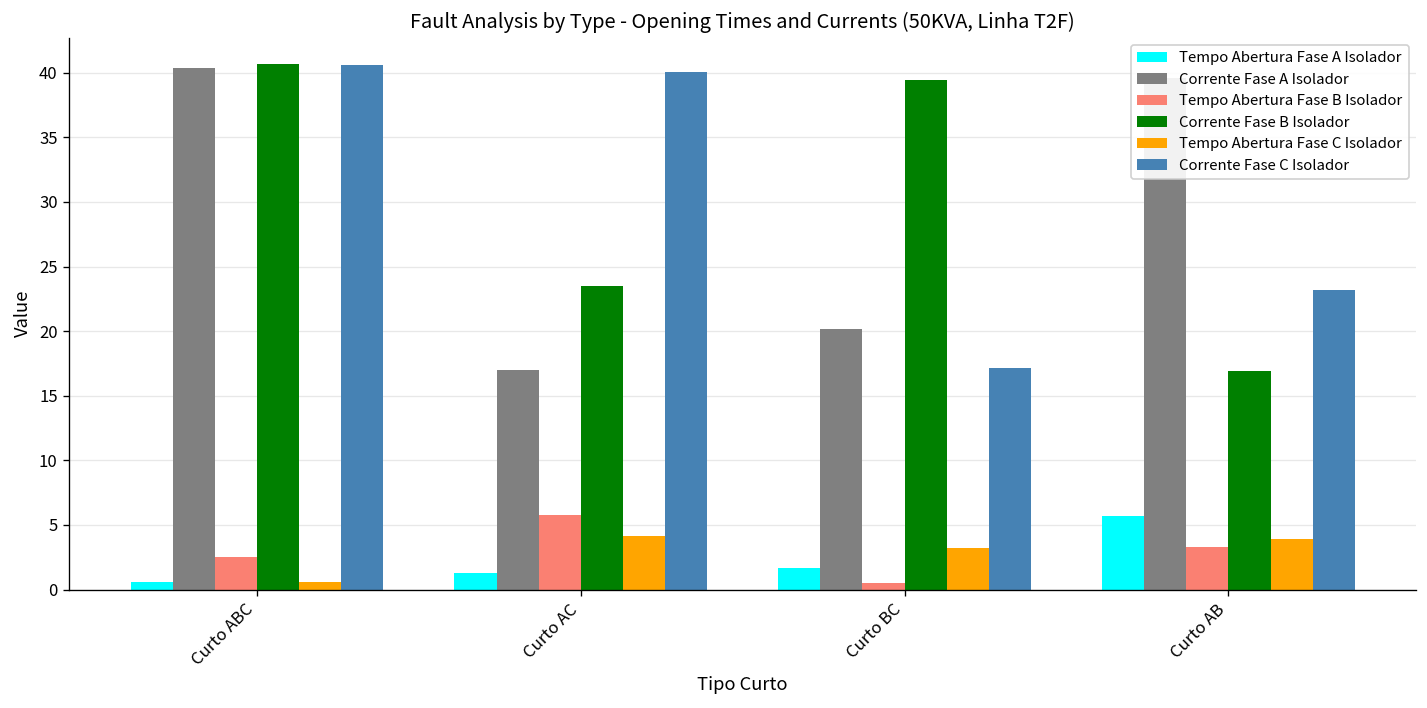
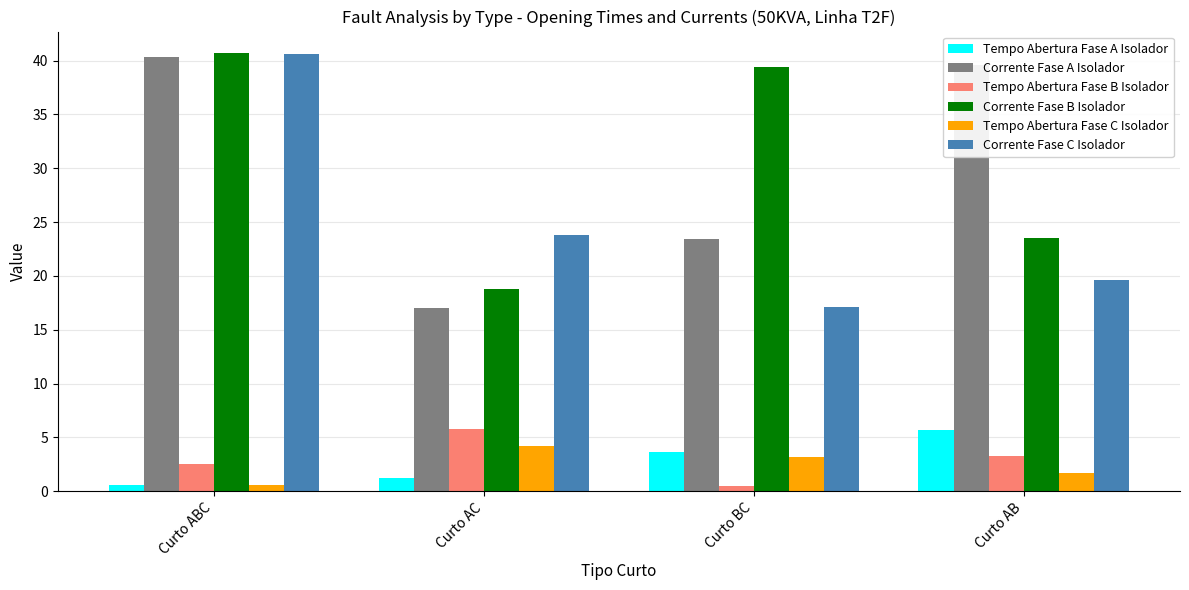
Corrente Fase B Isolador, Curto AC: 23.5 -> 18.8
Corrente Fase C Isolador, Curto AC: 40.0 -> 23.8
Tempo Abertura Fase A Isolador, Curto BC: 1.7 -> 3.6
Corrente Fase A Isolador, Curto BC: 20.2 -> 23.5
Corrente Fase B Isolador, Curto AB: 16.9 -> 23.6
Tempo Abertura Fase C Isolador, Curto AB: 3.9 -> 1.7
Corrente Fase C Isolador, Curto AB: 23.2 -> 19.6
